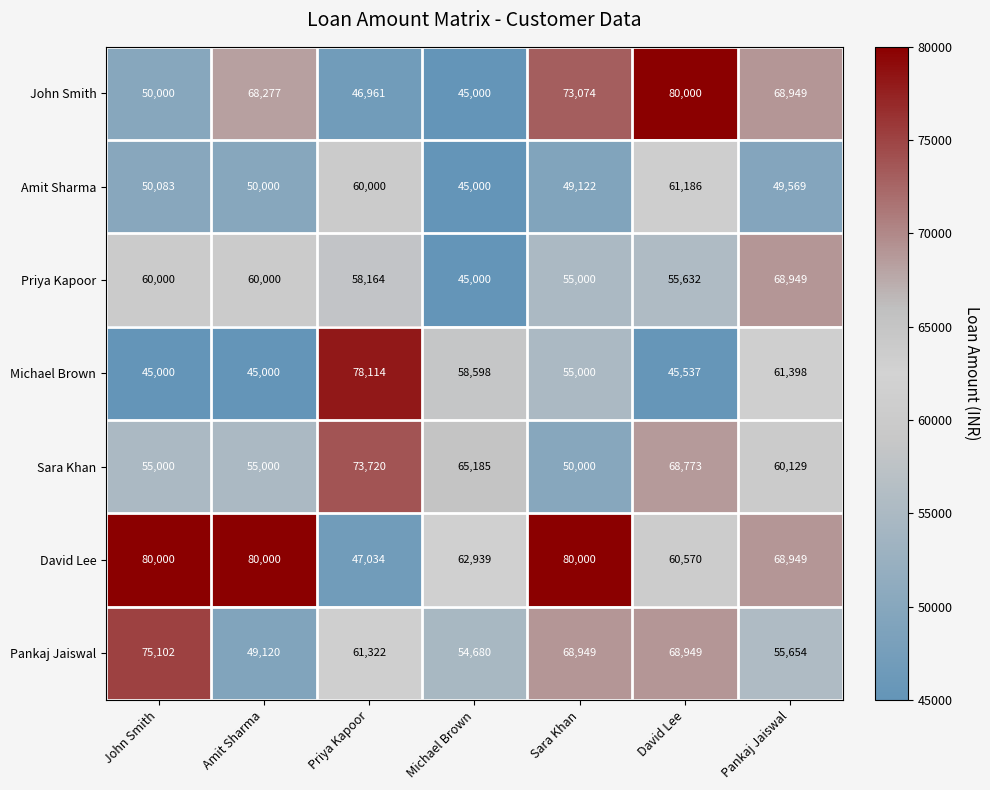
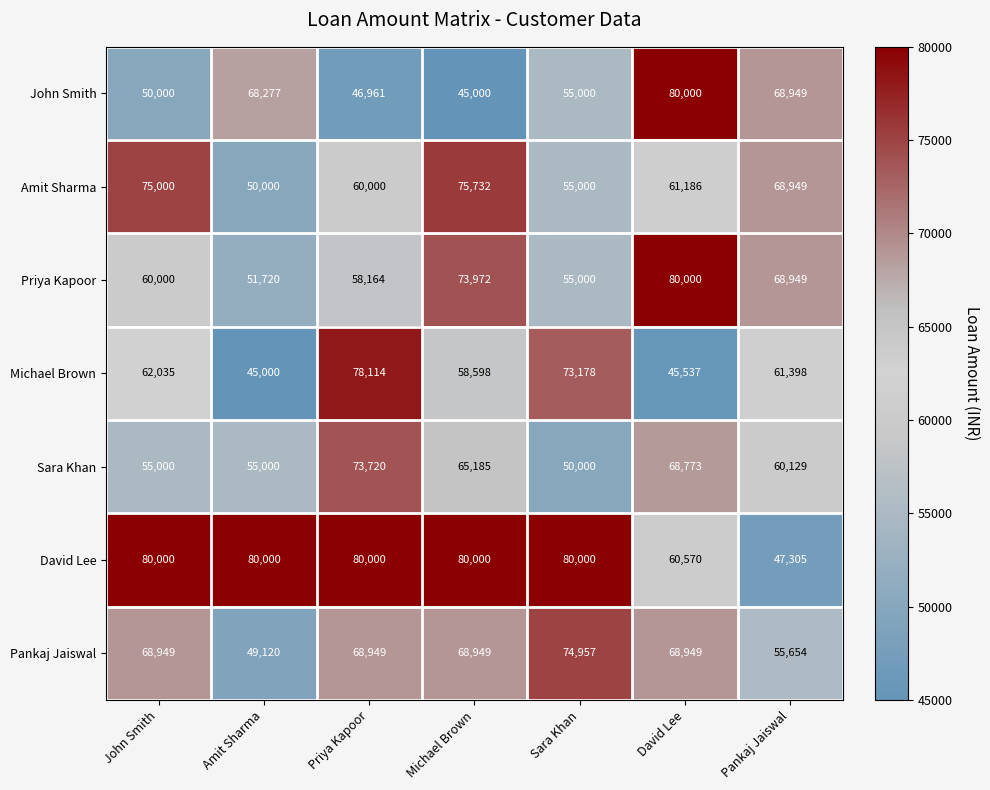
John Smith, Sara Khan: 73,074 -> 55,000
Amit Sharma, John Smith: 50,083 -> 75,000
Amit Sharma, Michael Brown: 45,000 -> 75,732
Amit Sharma, Sara Khan: 49,122 -> 55,000
Amit Sharma, Pankaj Jaiswal: 49,569 -> 68,949
Priya Kapoor, Amit Sharma: 60,000 -> 51,720
Priya Kapoor, Michael Brown: 45,000 -> 73,972
Priya Kapoor, David Lee: 55,632 -> 80,000
Michael Brown, John Smith: 45,000 -> 62,035
Michael Brown, Sara Khan: 55,000 -> 73,178
David Lee, Priya Kapoor: 47,034 -> 80,000
David Lee, Michael Brown: 62,939 -> 80,000
David Lee, Pankaj Jaiswal: 68,949 -> 47,305
Pankaj Jaiswal, John Smith: 75,102 -> 68,949
Pankaj Jaiswal, Priya Kapoor: 61,322 -> 68,949
Pankaj Jaiswal, Michael Brown: 54,680 -> 68,949
Pankaj Jaiswal, Sara Khan: 68,949 -> 74,957
